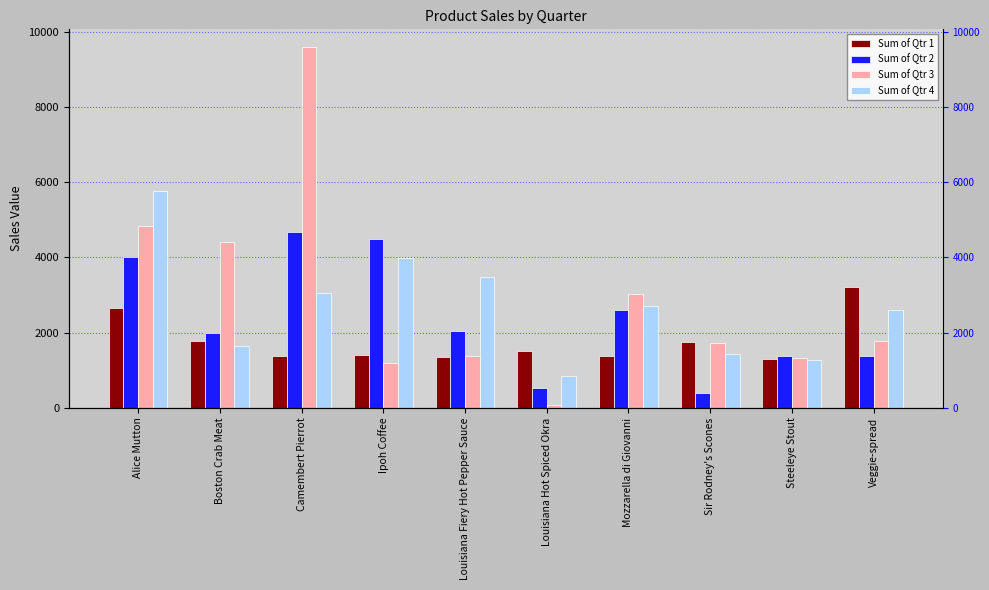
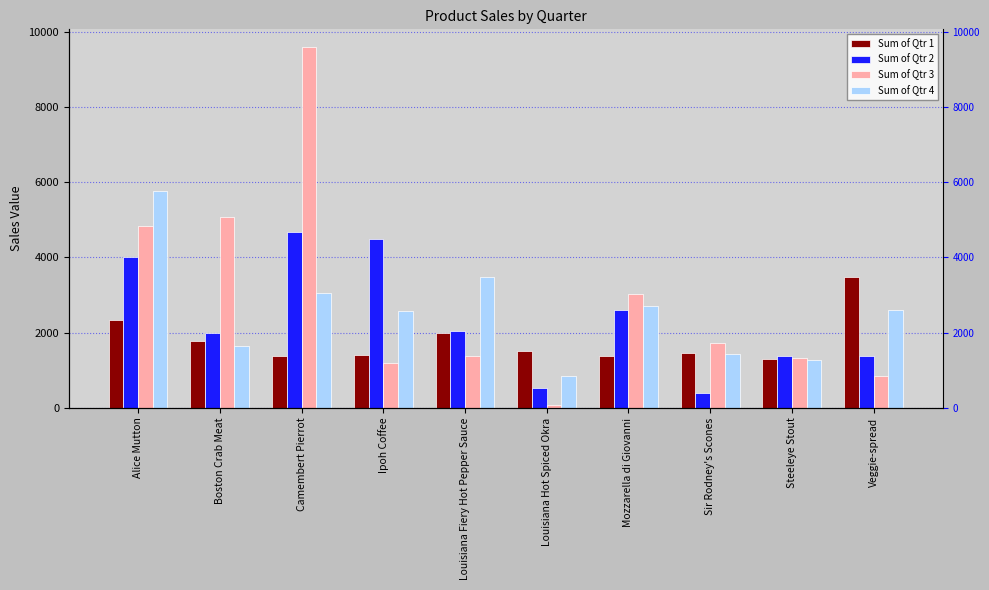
Sum of Qtr 1, Alice Mutton: 2700 -> 2300
Sum of Qtr 3, Boston Crab Meat: 4400 -> 5100
Sum of Qtr 4, Ipoh Coffee: 4000 -> 2600
Sum of Qtr 1, Louisiana Fiery Hot Pepper Sauce: 1300 -> 2000
Sum of Qtr 1, Sir Rodney's Scones: 1800 -> 1500
Sum of Qtr 1, Veggie-spread: 3200 -> 3500
Sum of Qtr 3, Veggie-spread: 1800 -> 800
